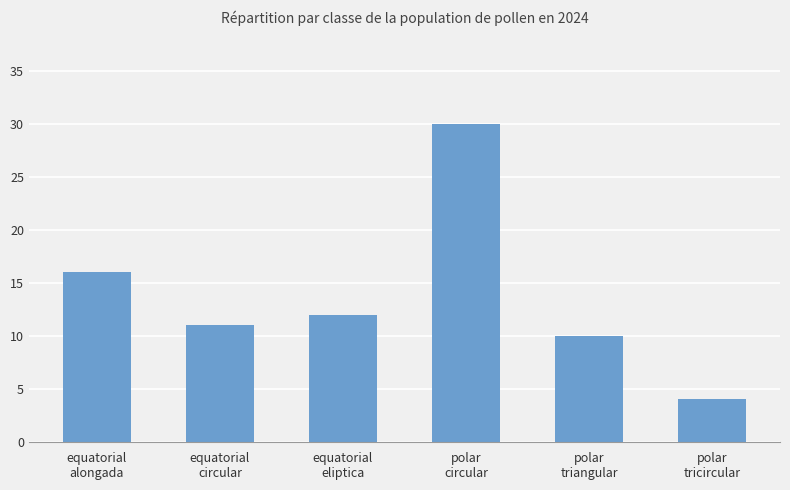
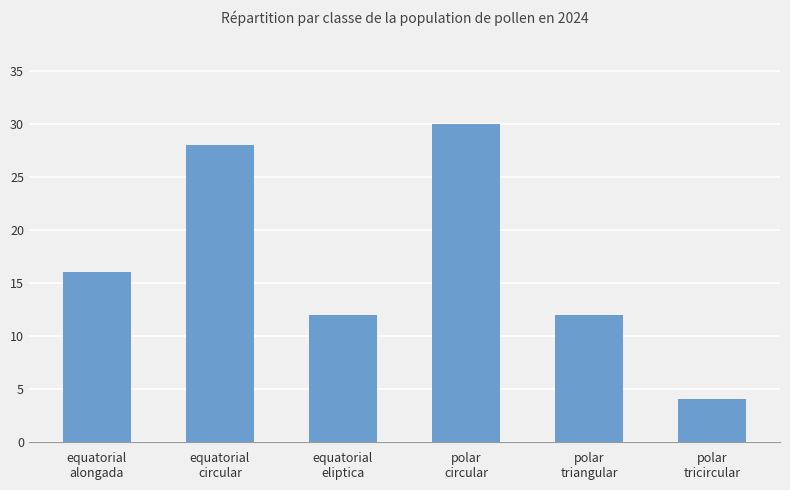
equatorial circular: 11 -> 28
polar triangular: 10 -> 12
